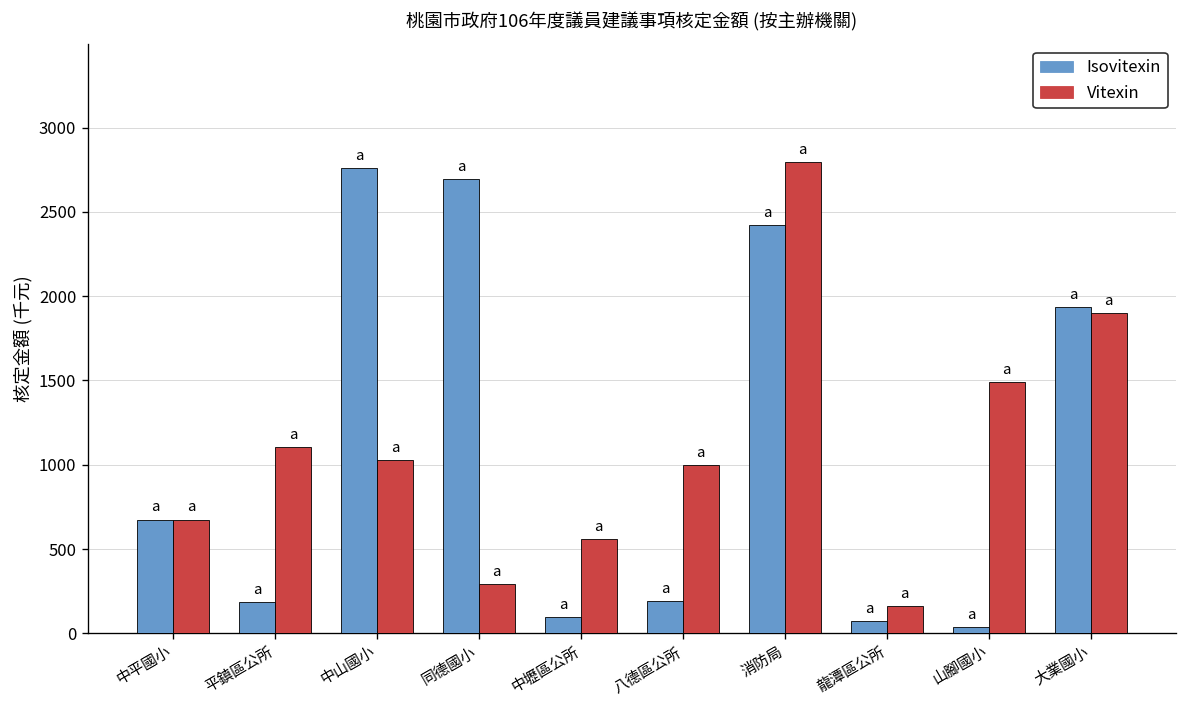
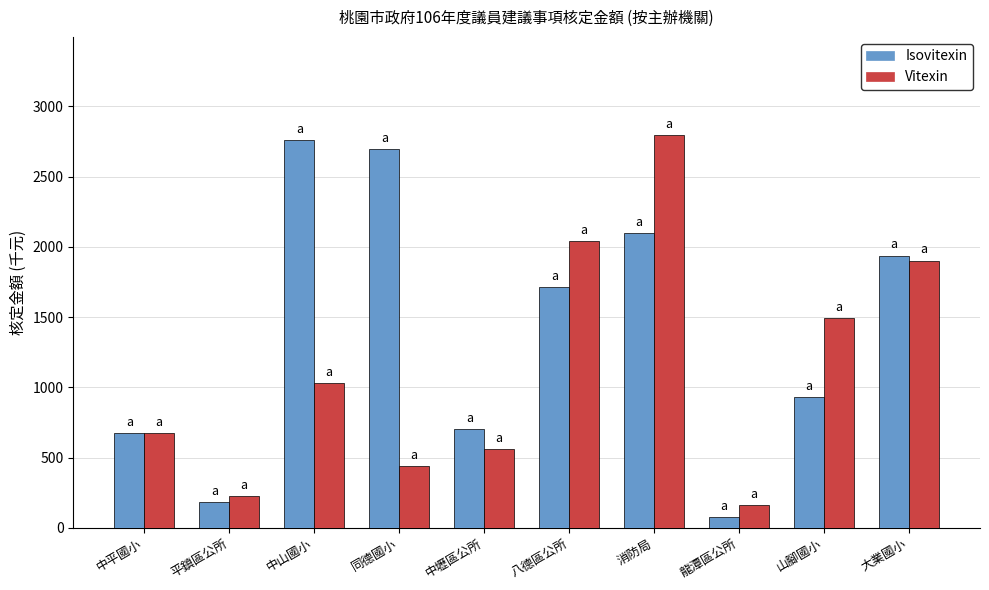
Vitexin, 平鎮區公所: 1110 -> 230
Vitexin, 同德國小: 290 -> 440
Isovitexin, 中壢區公所: 100 -> 700
Isovitexin, 八德區公所: 190 -> 1710
Vitexin, 八德區公所: 1000 -> 2040
Isovitexin, 消防局: 2420 -> 2100
Isovitexin, 山腳國小: 40 -> 930
